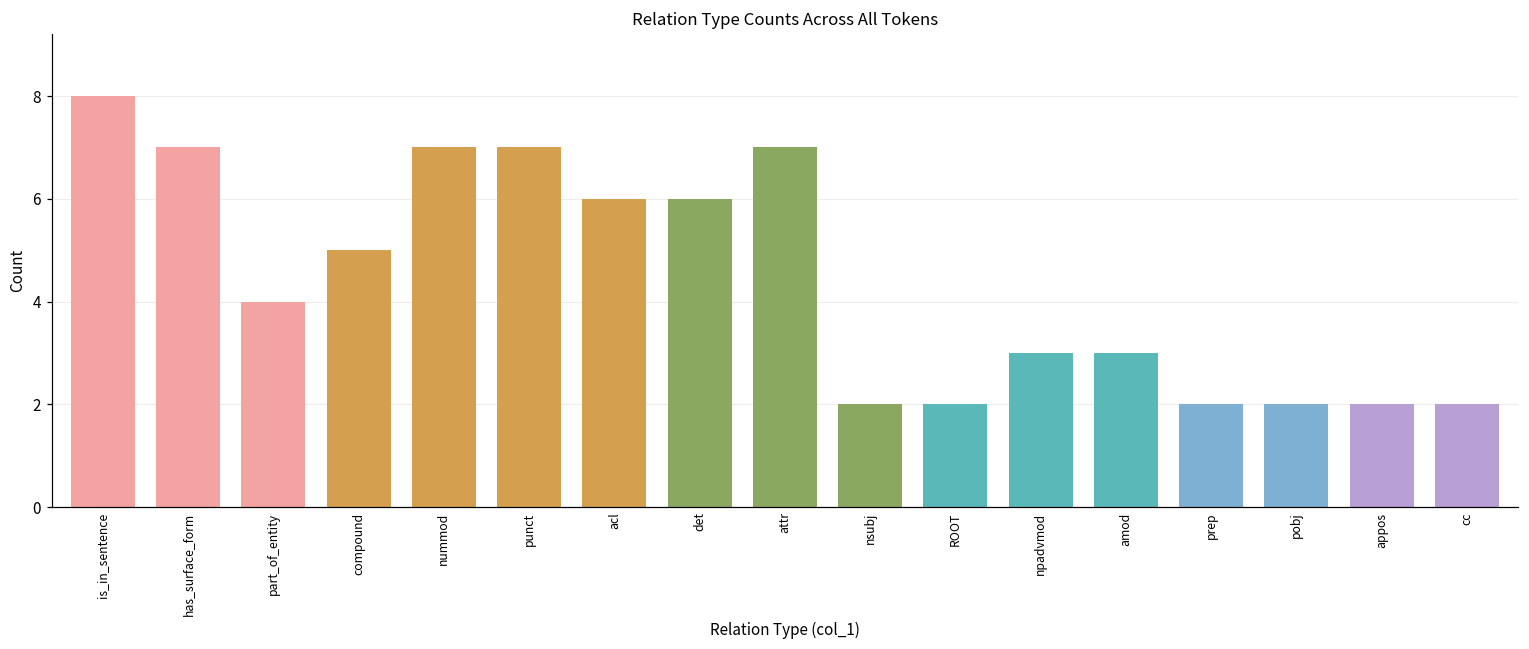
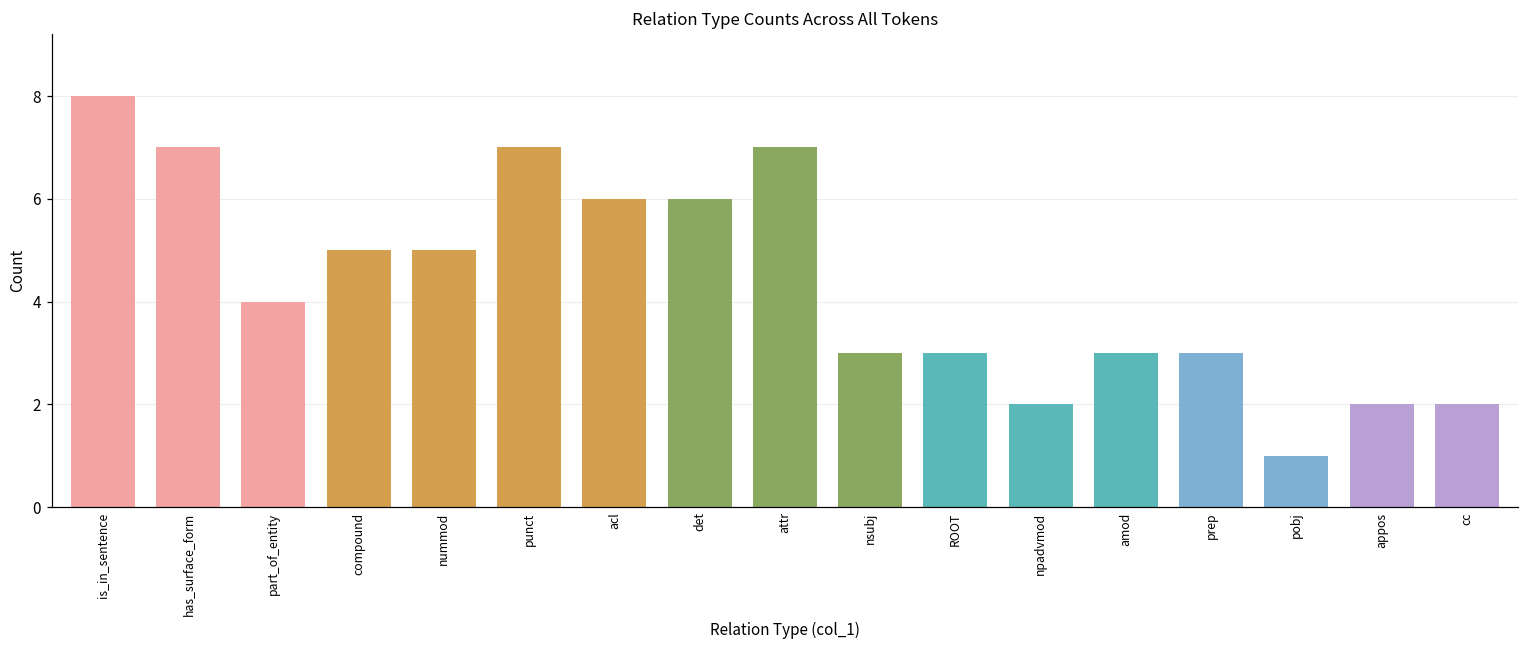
nummod: 7 -> 5
nsubj: 2 -> 3
ROOT: 2 -> 3
npadvmod: 3 -> 2
prep: 2 -> 3
pobj: 2 -> 1
